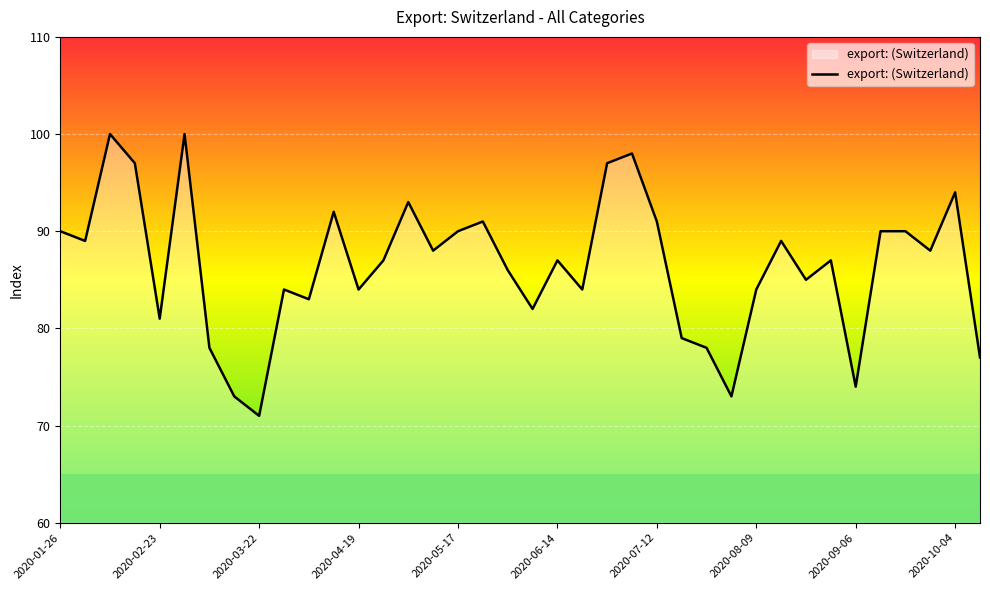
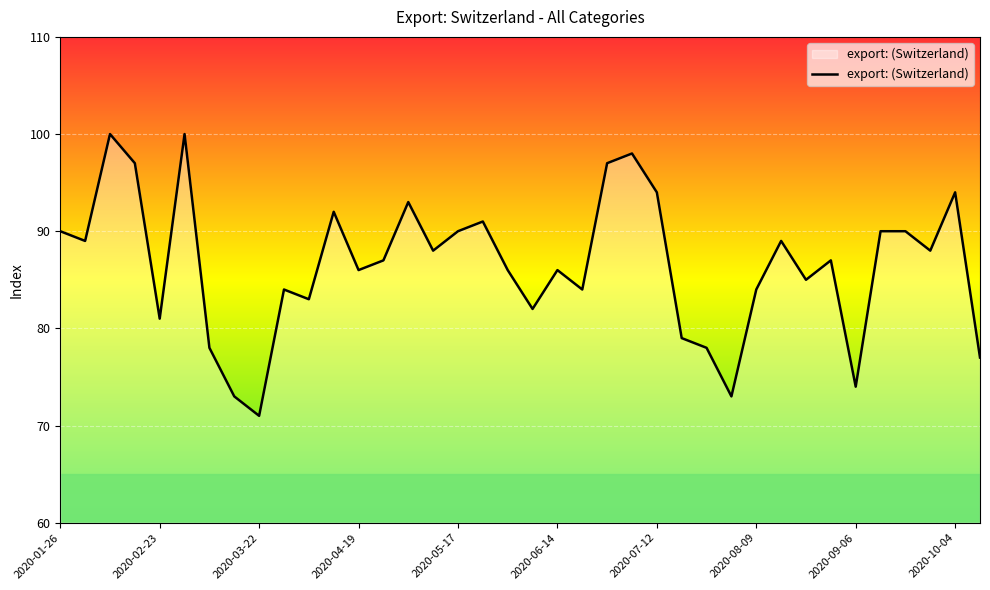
2020-04-19: 84 -> 86
2020-06-14: 87 -> 86
2020-07-12: 91 -> 94
